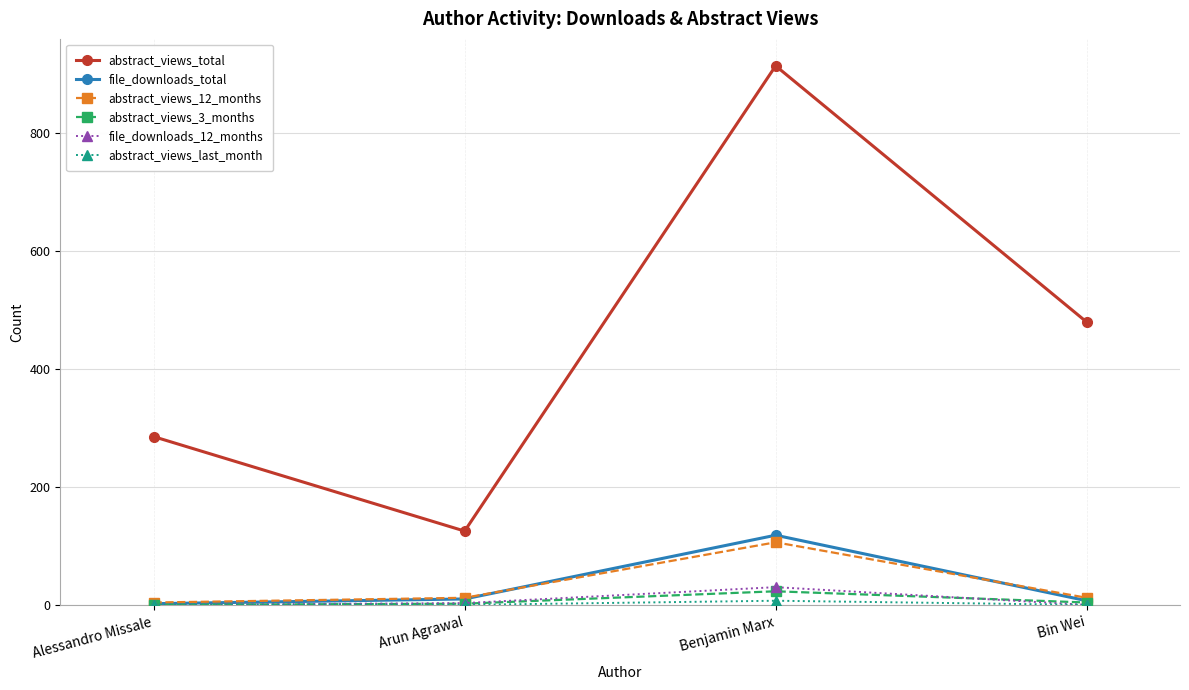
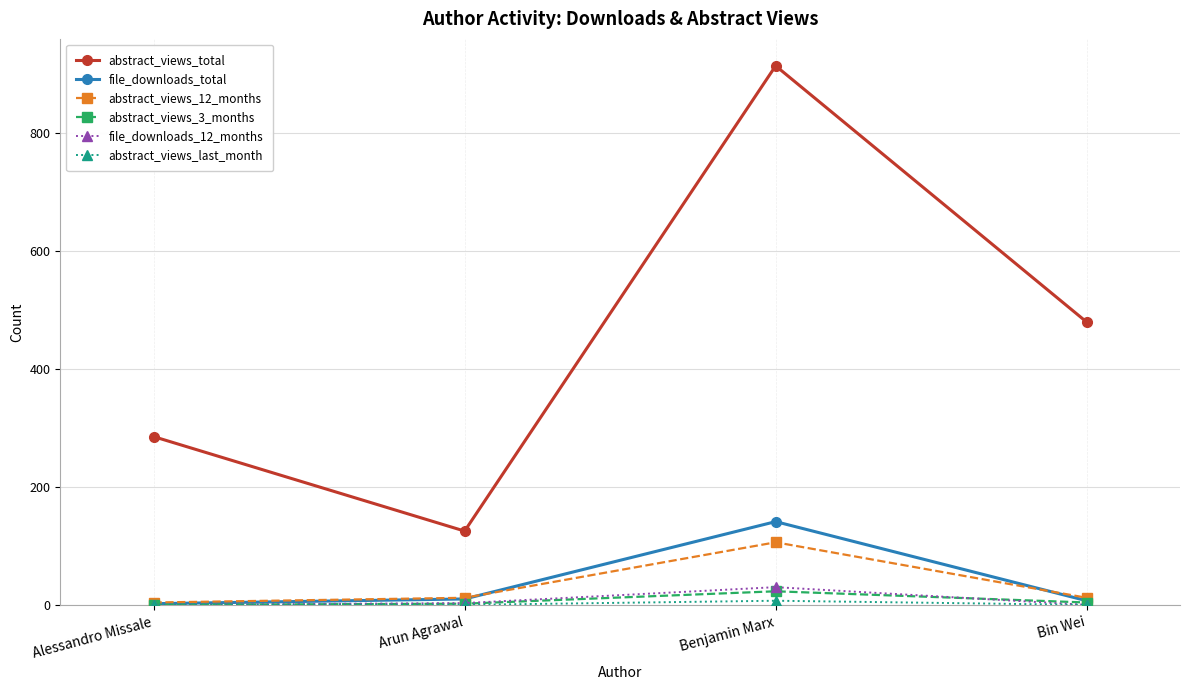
file_downloads_total, Benjamin Marx: 120 -> 140
